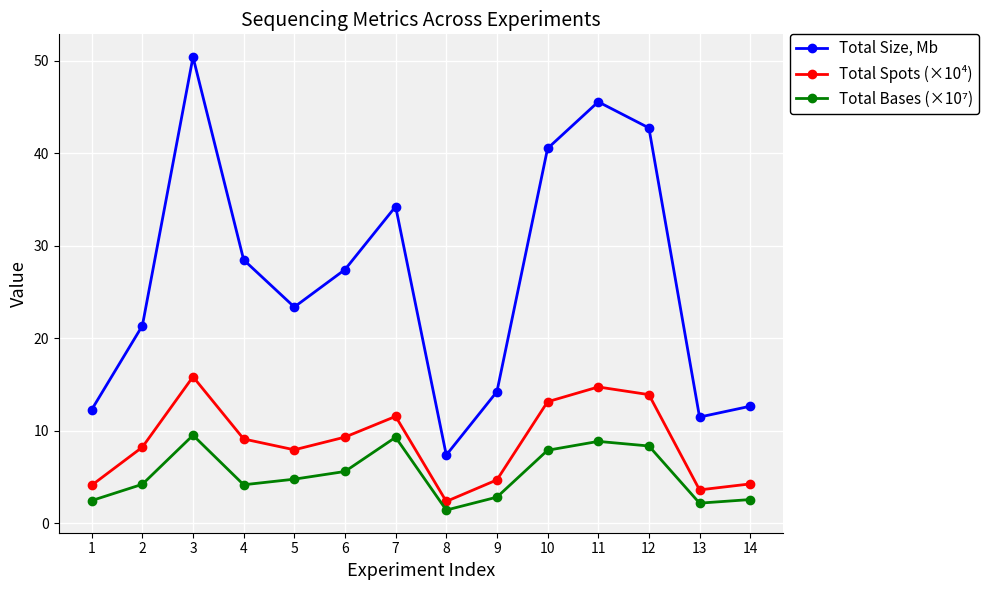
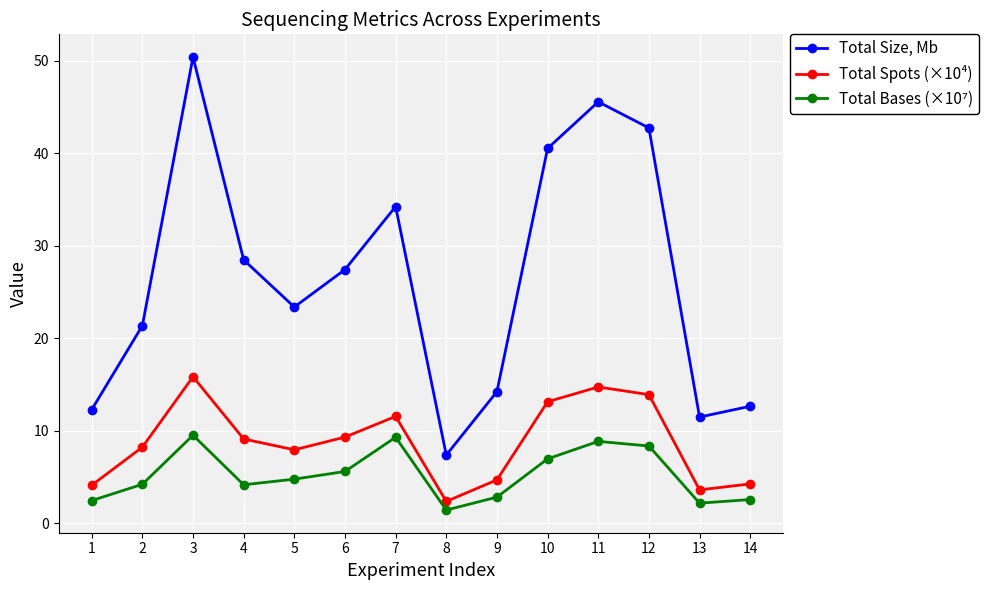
Total Bases (×10⁷), 10: 8 -> 7
